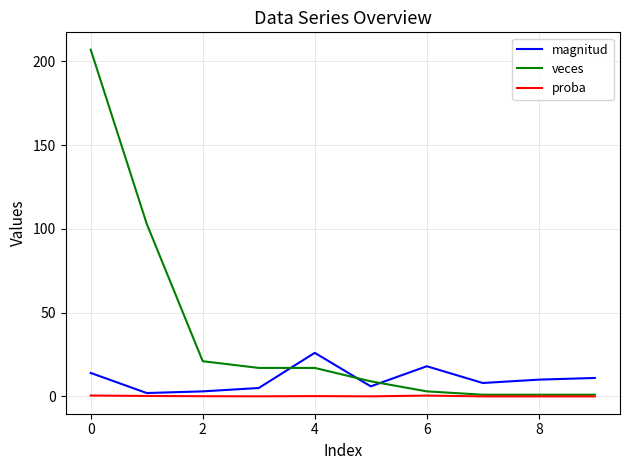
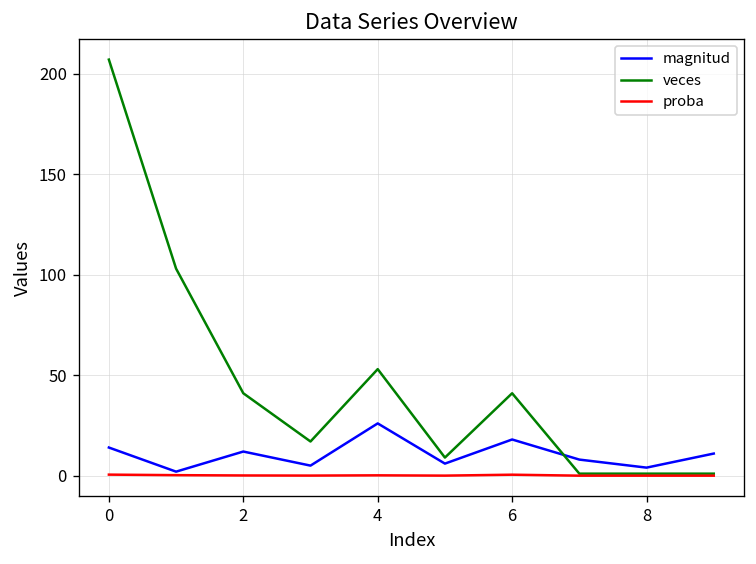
magnitud, 2: 3 -> 12
veces, 2: 21 -> 41
veces, 4: 17 -> 53
veces, 6: 3 -> 41
magnitud, 8: 10 -> 4
